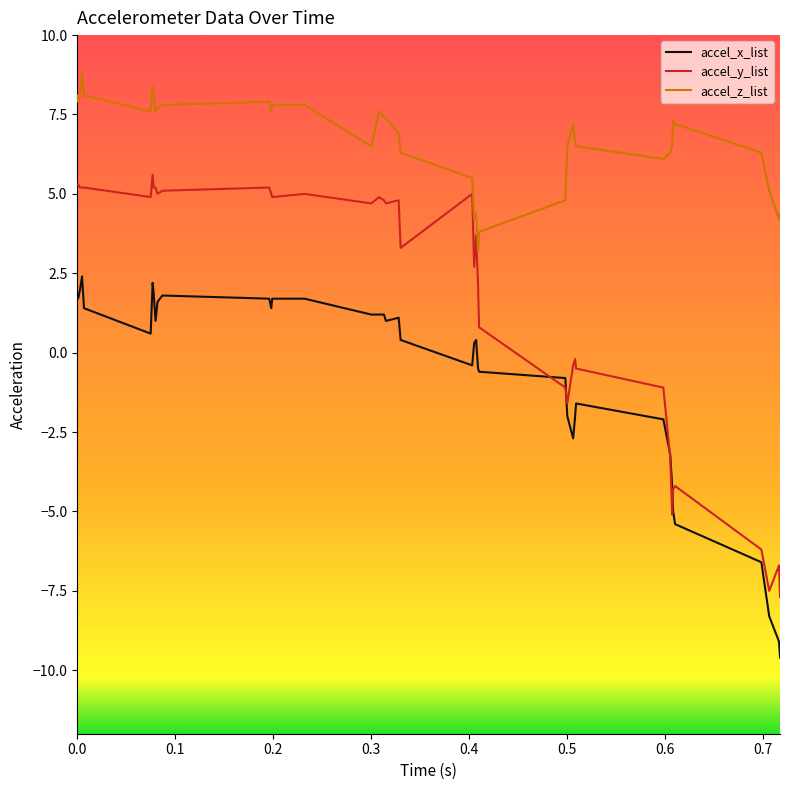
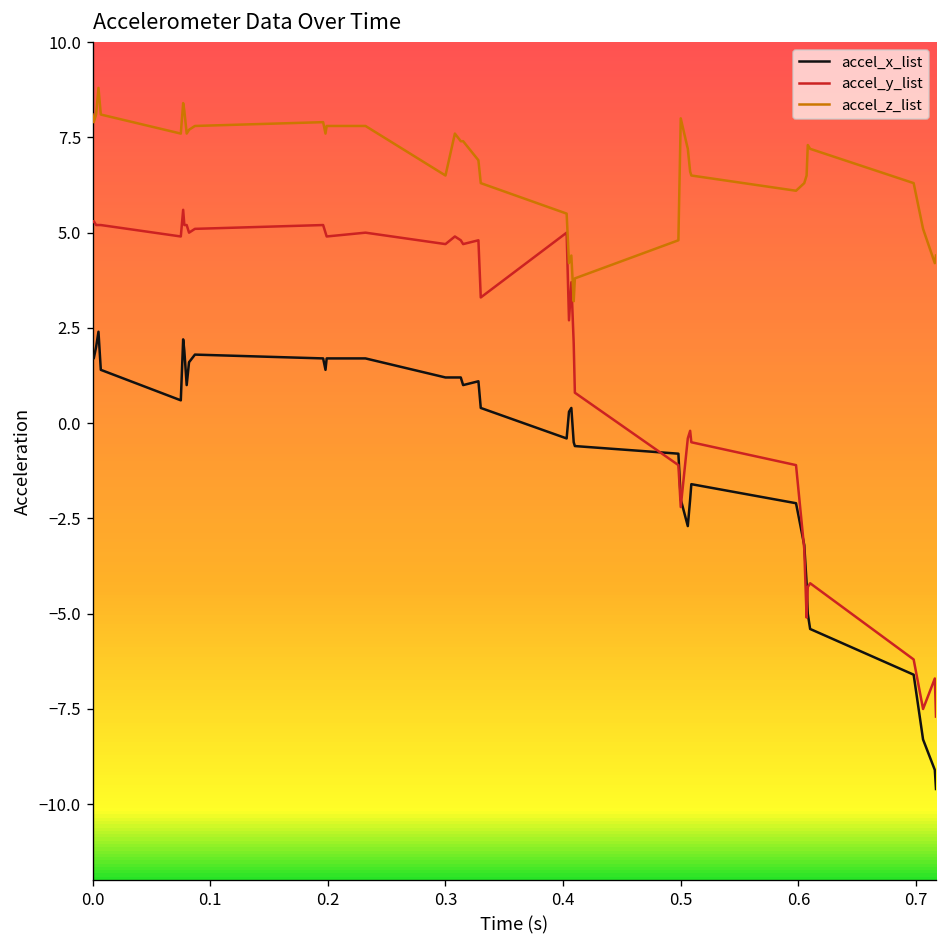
accel_y_list, 0.5: -1.6 -> -2.2
accel_z_list, 0.5: 6.5 -> 8.0
